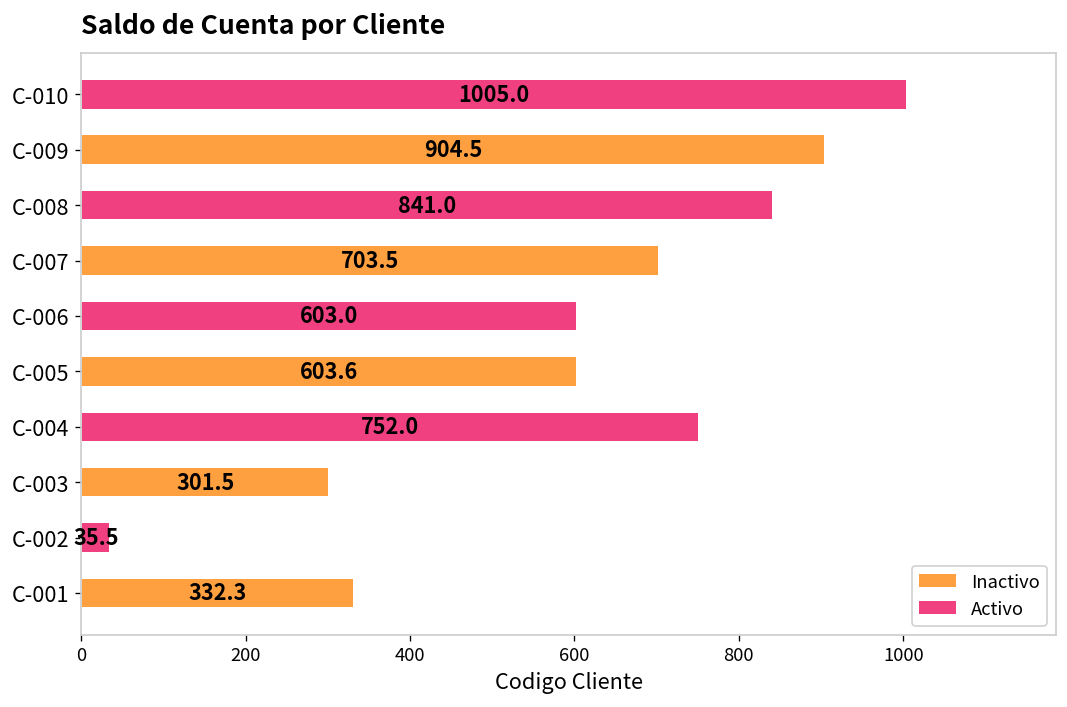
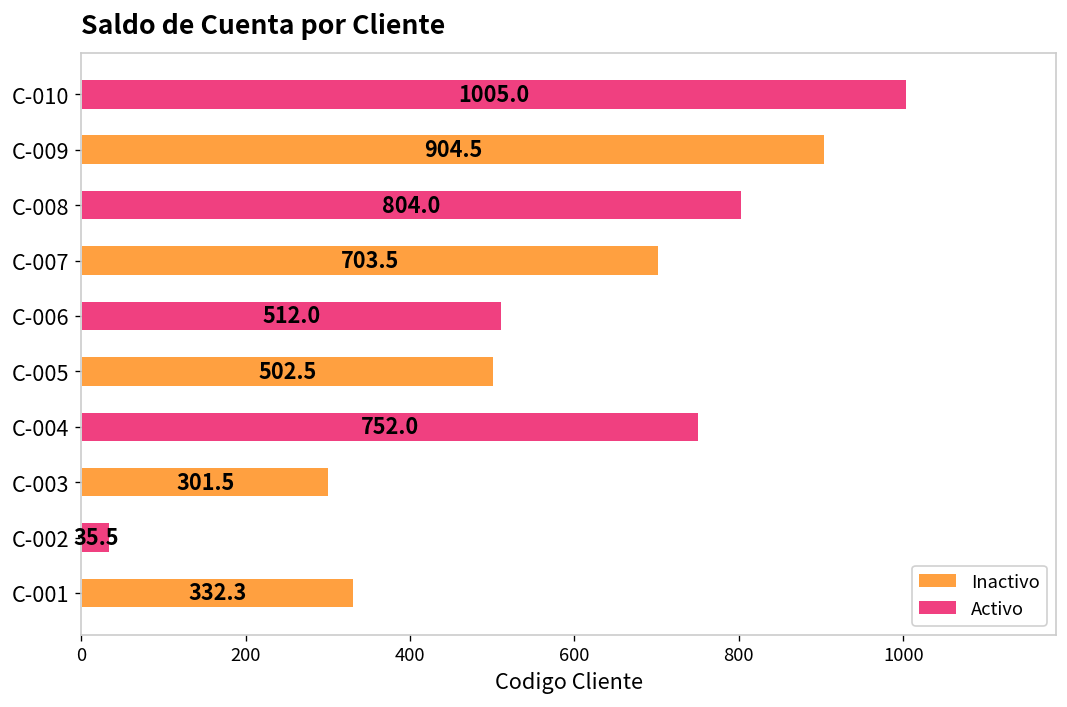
C-008: 841.0 -> 804.0
C-006: 603.0 -> 512.0
C-005: 603.6 -> 502.5
